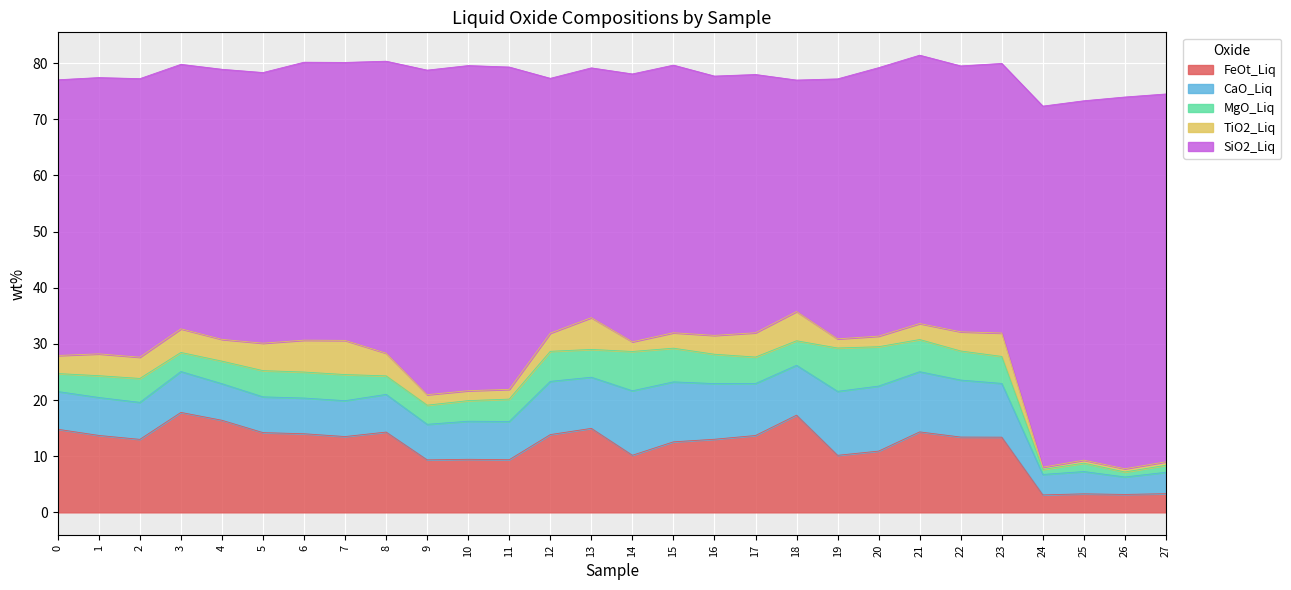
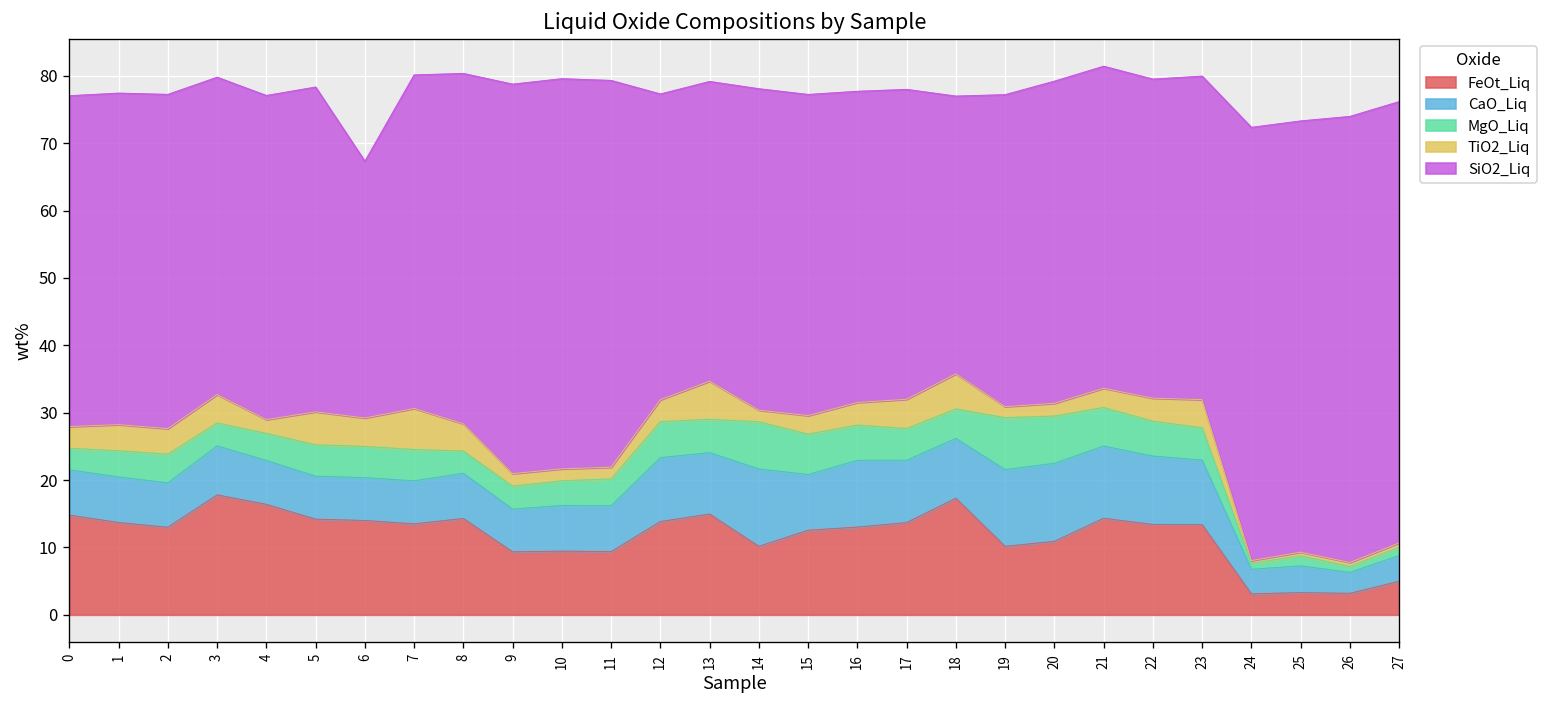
TiO2_Liq, 4: 4 -> 2
TiO2_Liq, 6: 6 -> 4
SiO2_Liq, 6: 50 -> 38
CaO_Liq, 15: 11 -> 8
FeOt_Liq, 27: 3 -> 5
